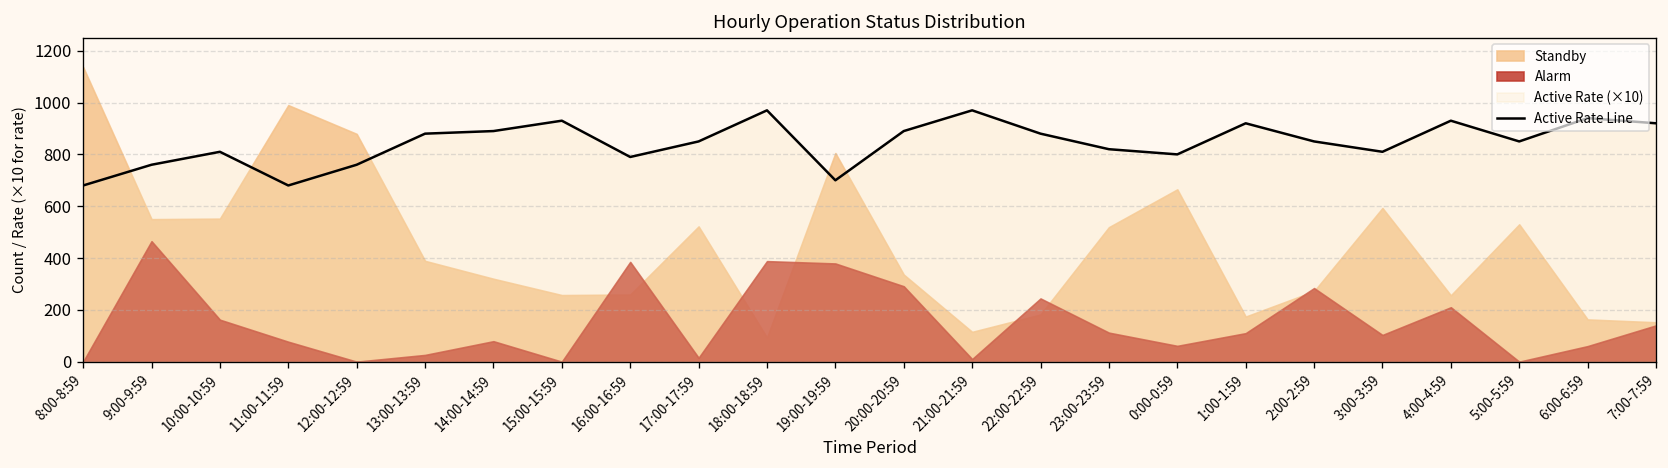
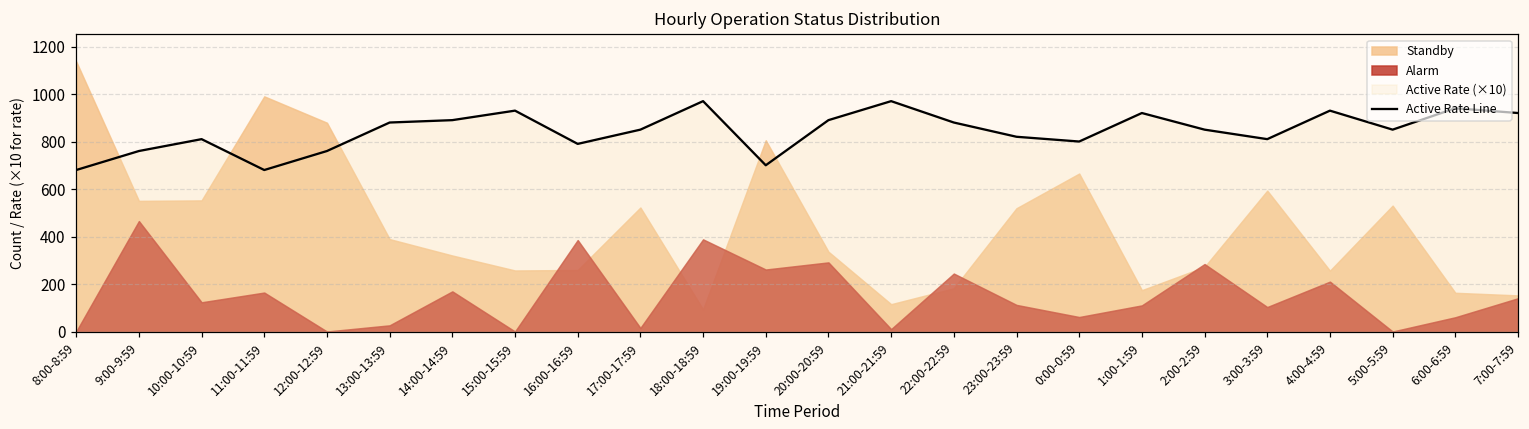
Alarm, 10:00-10:59: 160 -> 120
Alarm, 11:00-11:59: 80 -> 160
Alarm, 14:00-14:59: 80 -> 170
Alarm, 19:00-19:59: 380 -> 260
